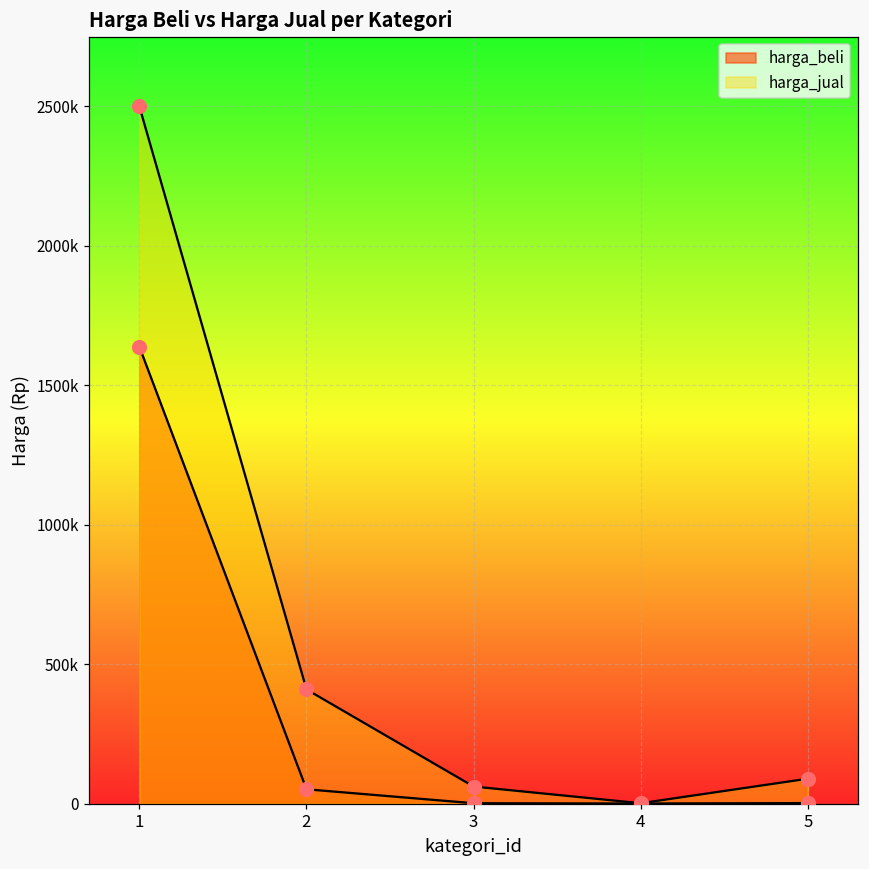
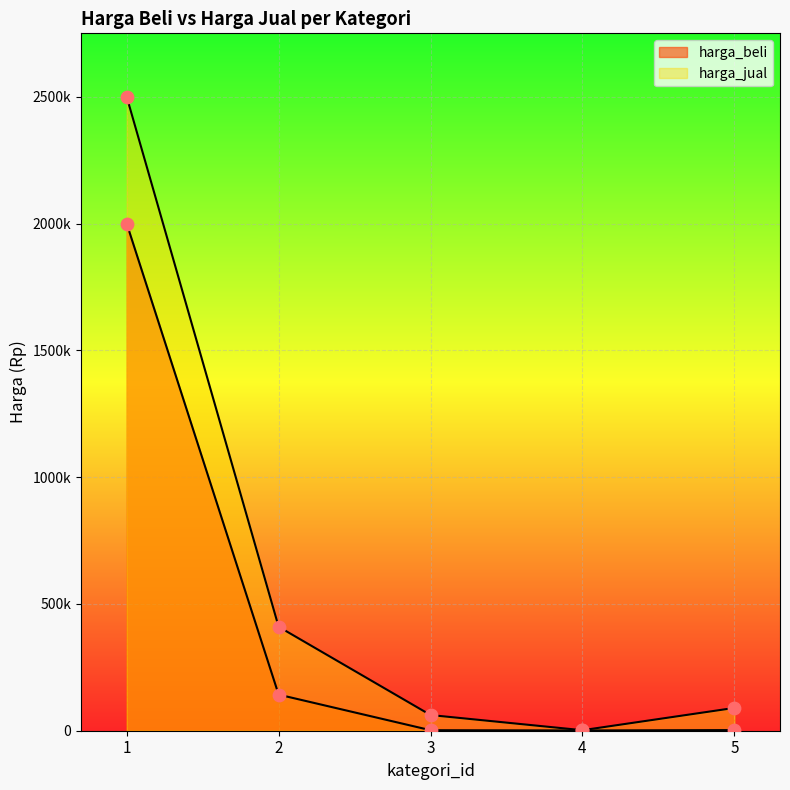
harga_beli, 1: 1640000 -> 2000000
harga_beli, 2: 50000 -> 140000
